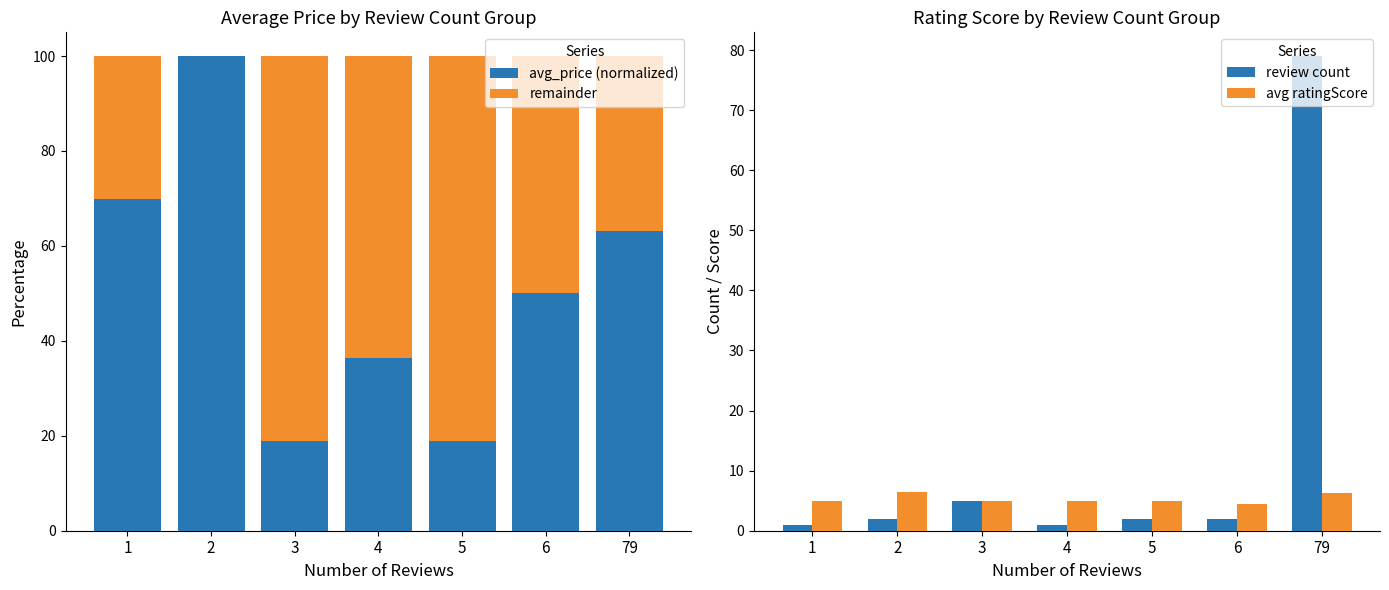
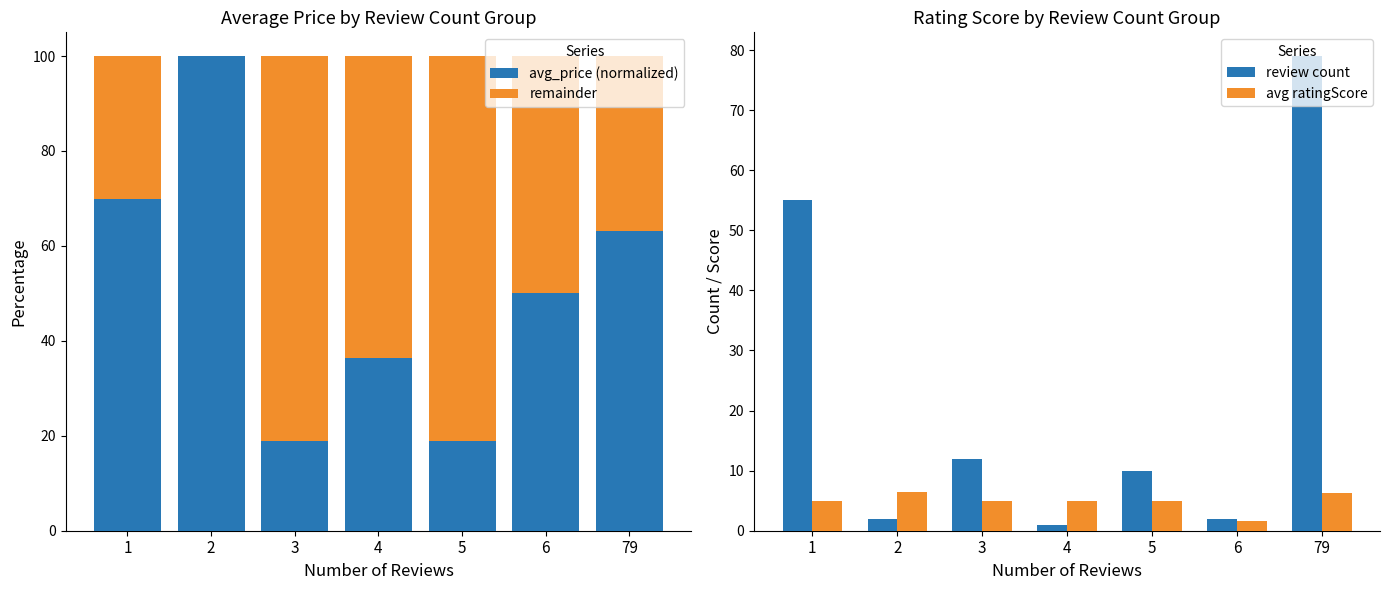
Rating Score by Review Count Group, review count, 1: 1 -> 55
Rating Score by Review Count Group, review count, 3: 5 -> 12
Rating Score by Review Count Group, review count, 5: 2 -> 10
Rating Score by Review Count Group, avg ratingScore, 6: 5 -> 2
